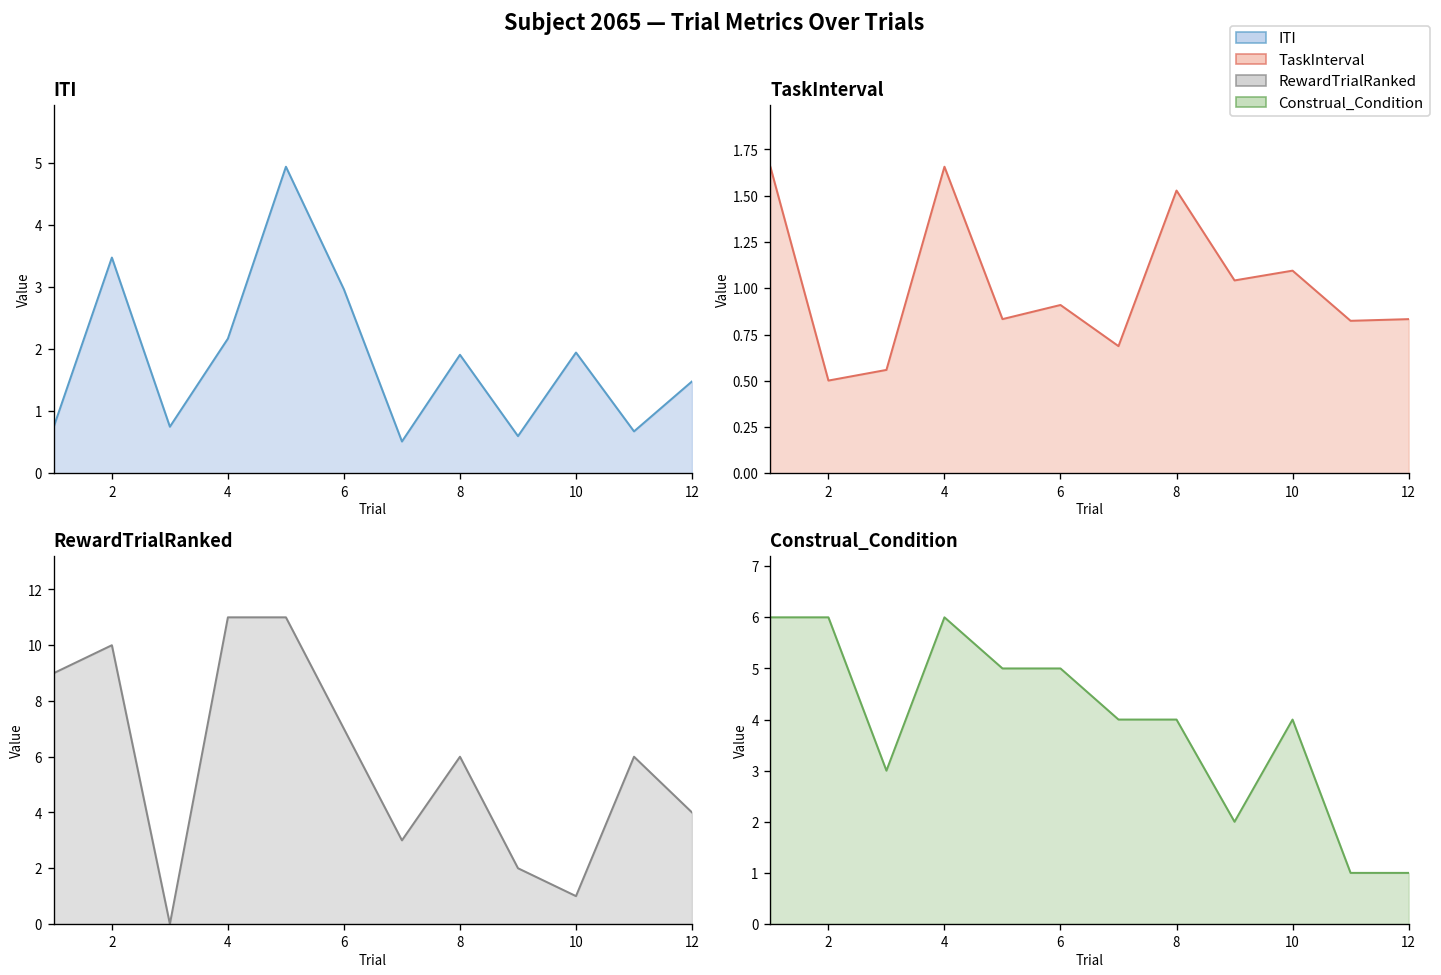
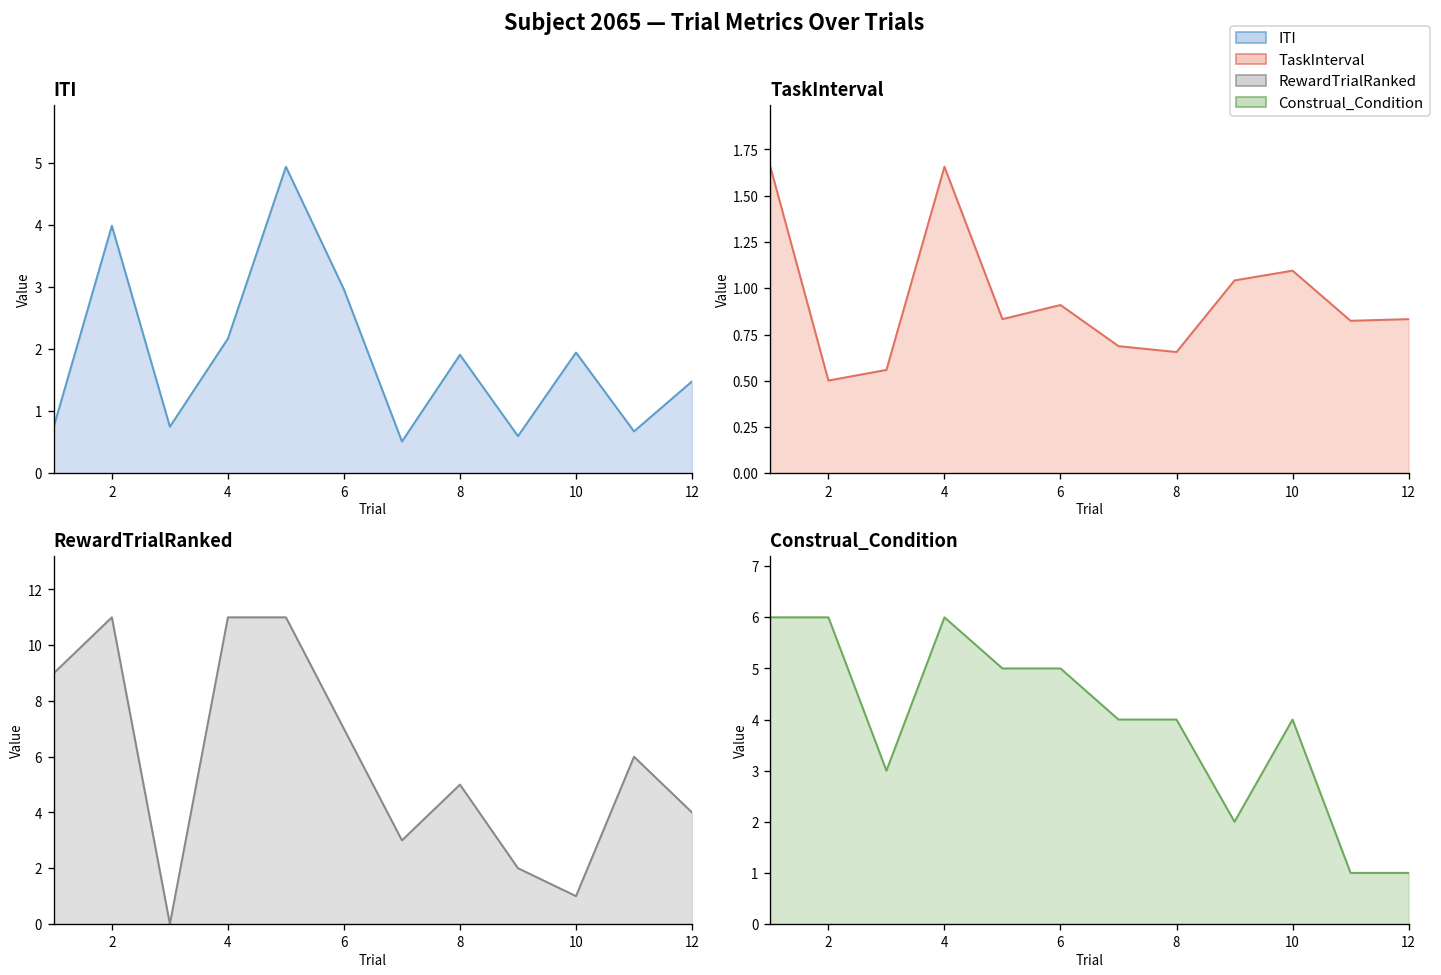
ITI, 2: 3.5 -> 4.0
TaskInterval, 8: 1.53 -> 0.66
RewardTrialRanked, 2: 10 -> 11
RewardTrialRanked, 8: 6 -> 5
